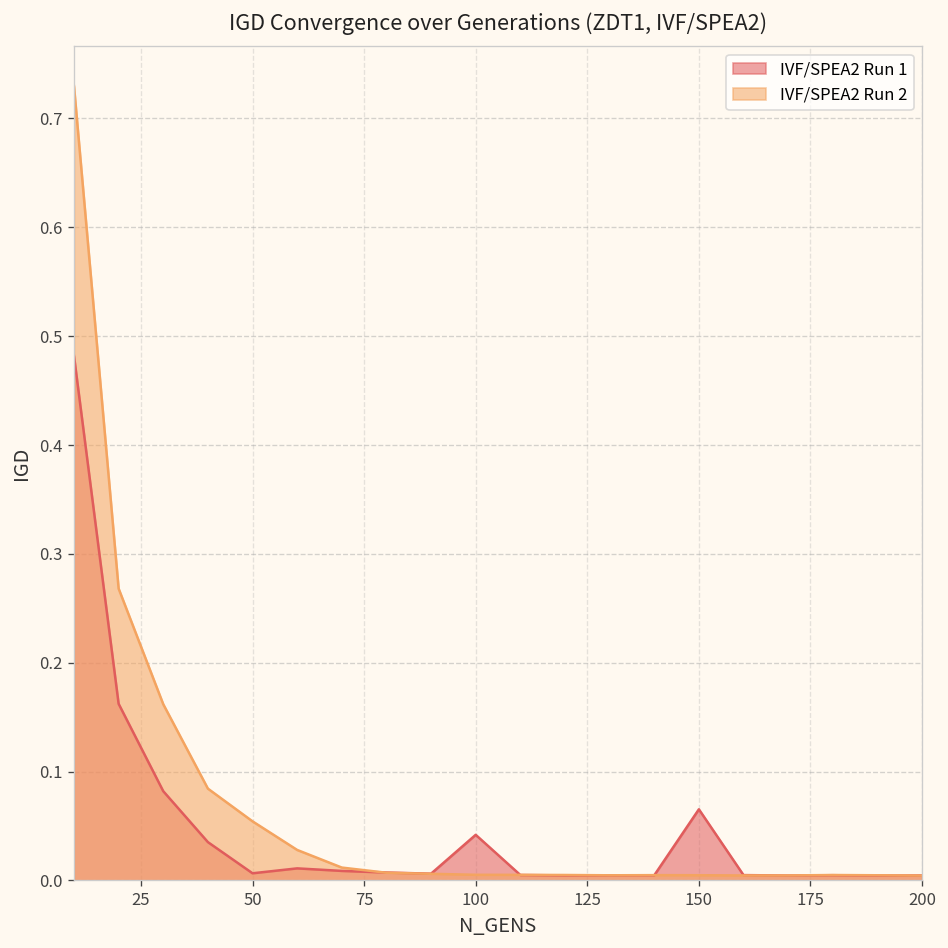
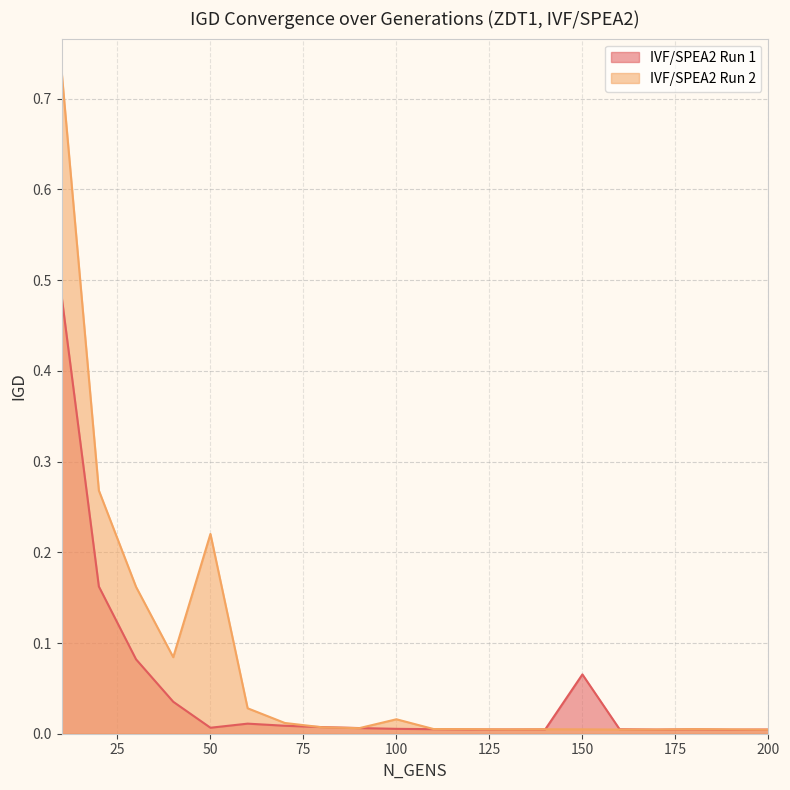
IVF/SPEA2 Run 2, 50: 0.05 -> 0.22
IVF/SPEA2 Run 1, 100: 0.04 -> 0.01
IVF/SPEA2 Run 2, 100: 0.01 -> 0.02
